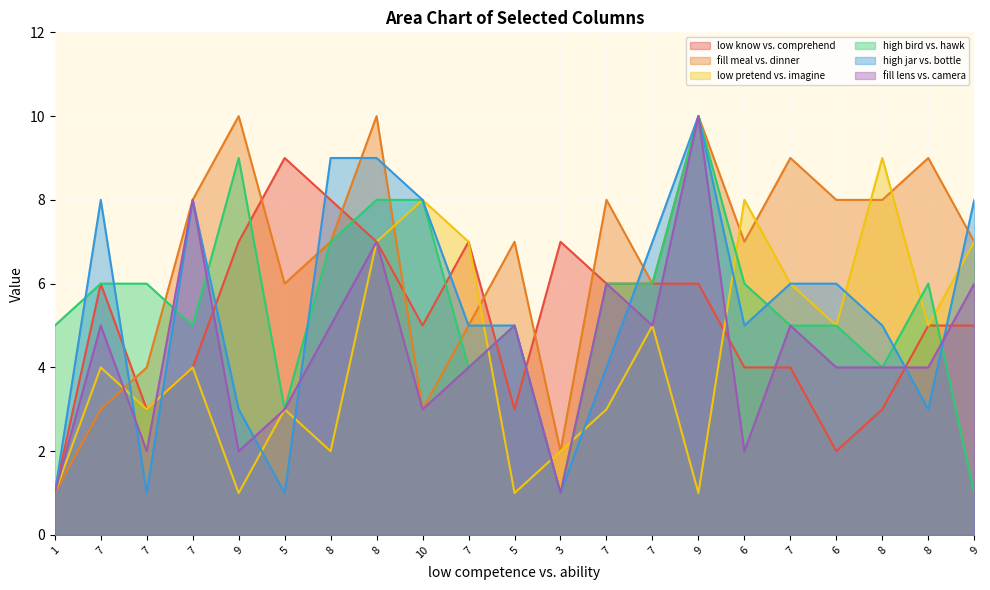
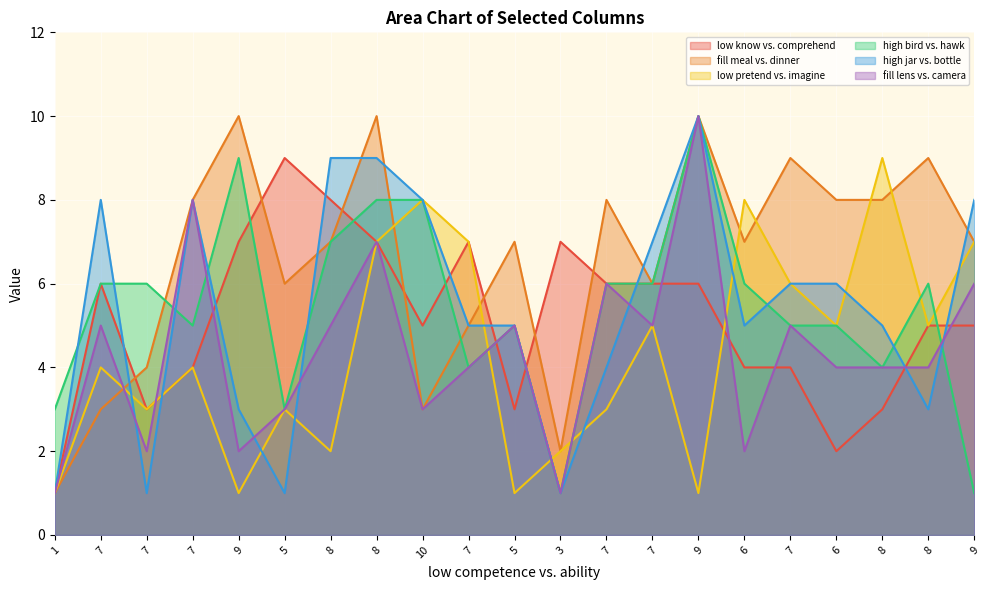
high bird vs. hawk, 1: 5 -> 3
